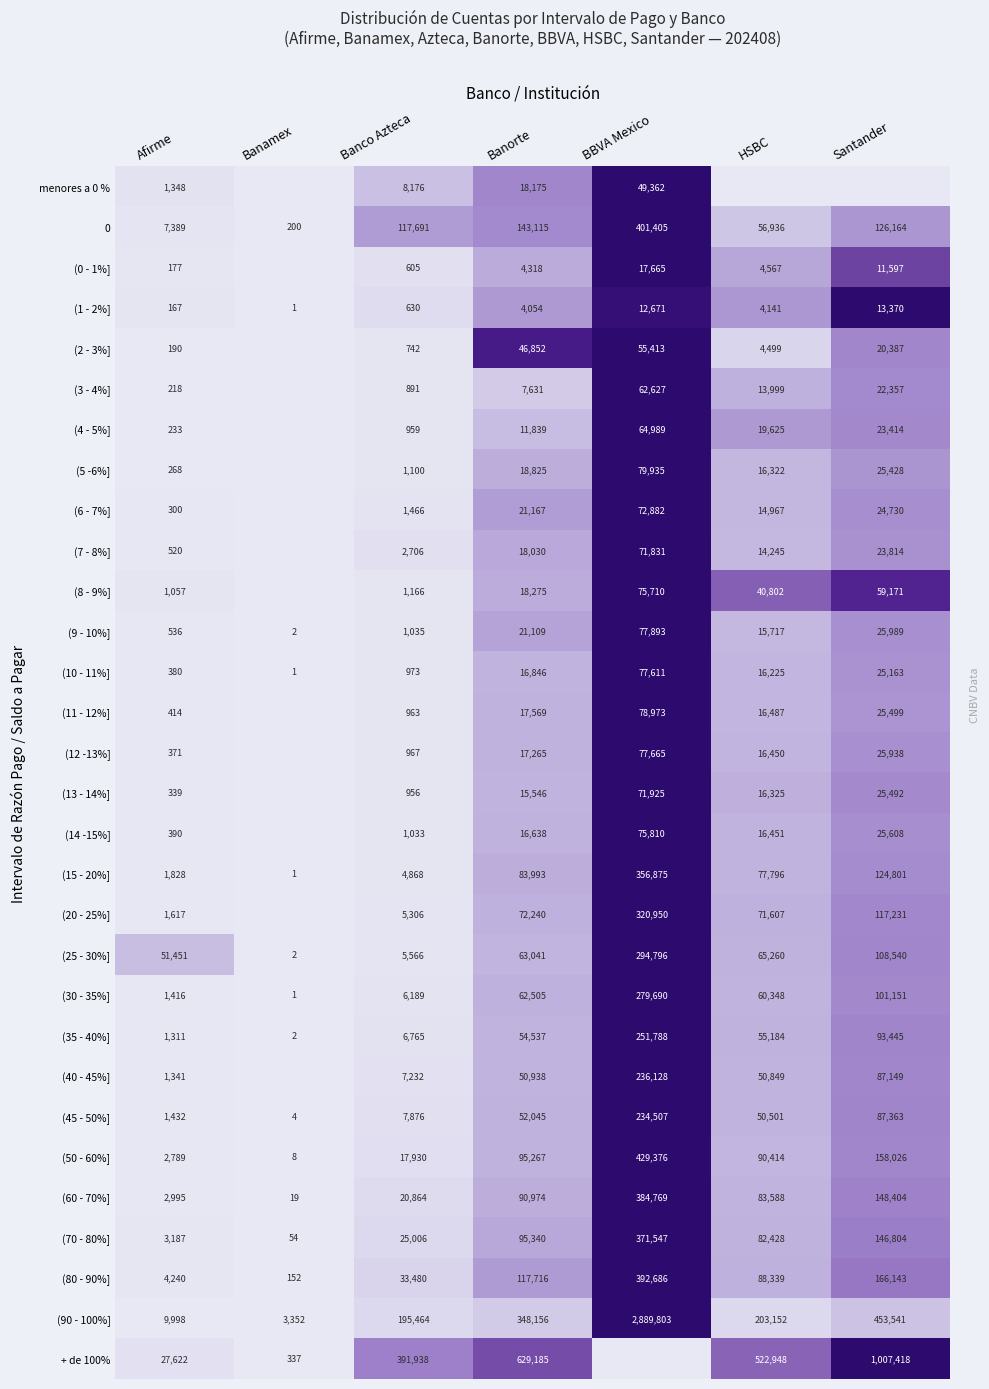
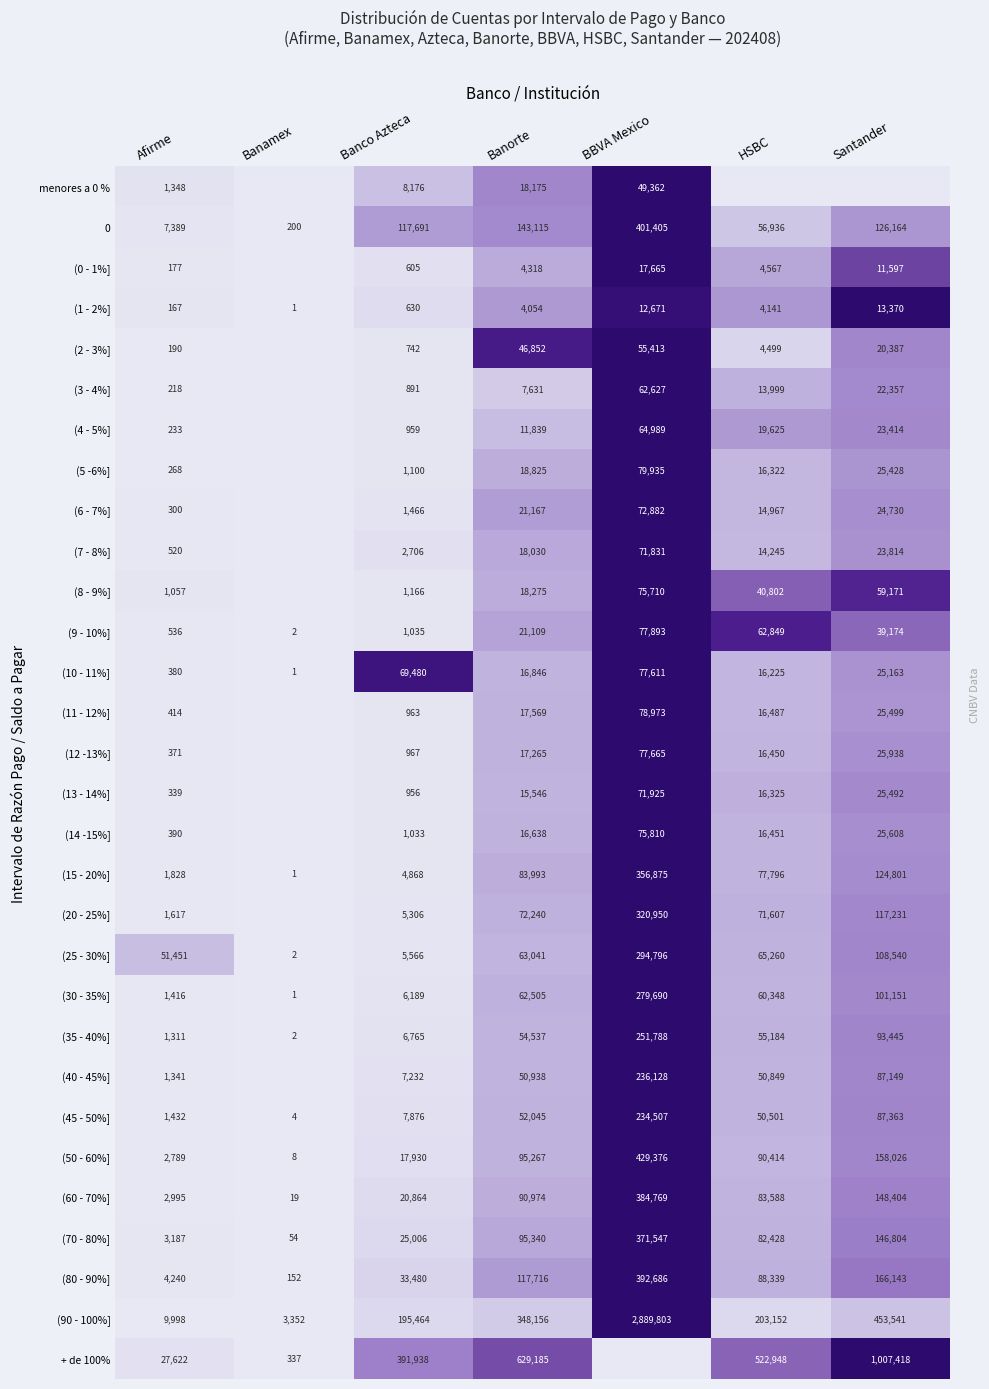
(9 - 10%], HSBC: 15,717 -> 62,849
(9 - 10%], Santander: 25,989 -> 39,174
(10 - 11%], Banco Azteca: 973 -> 69,480
